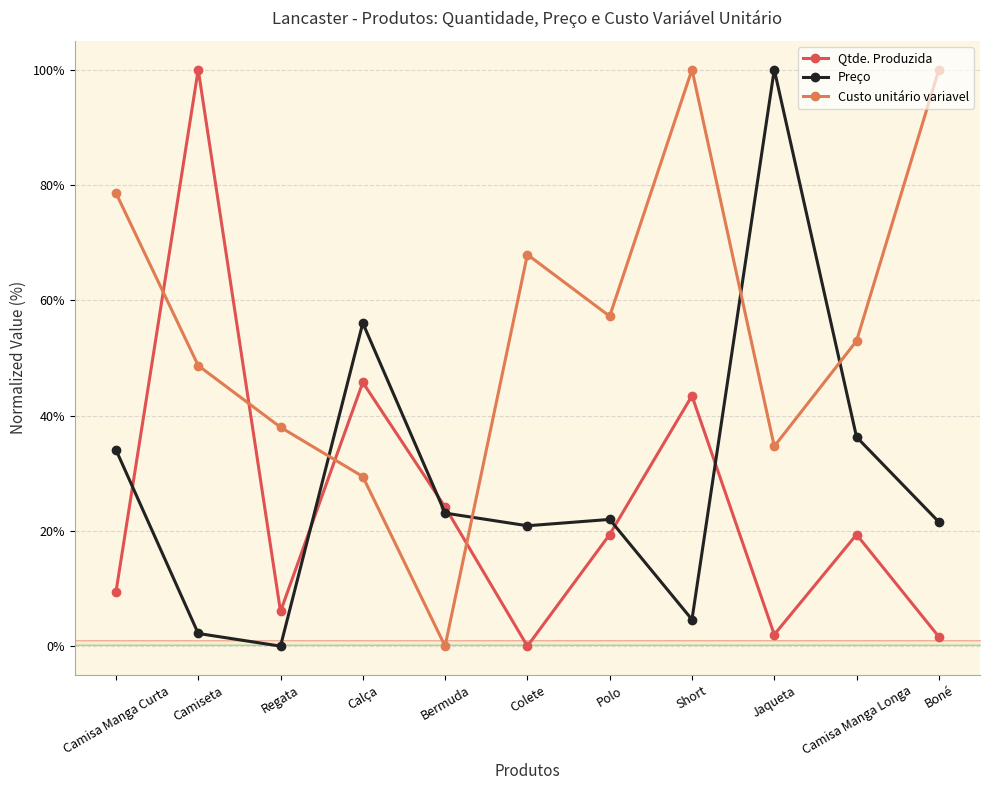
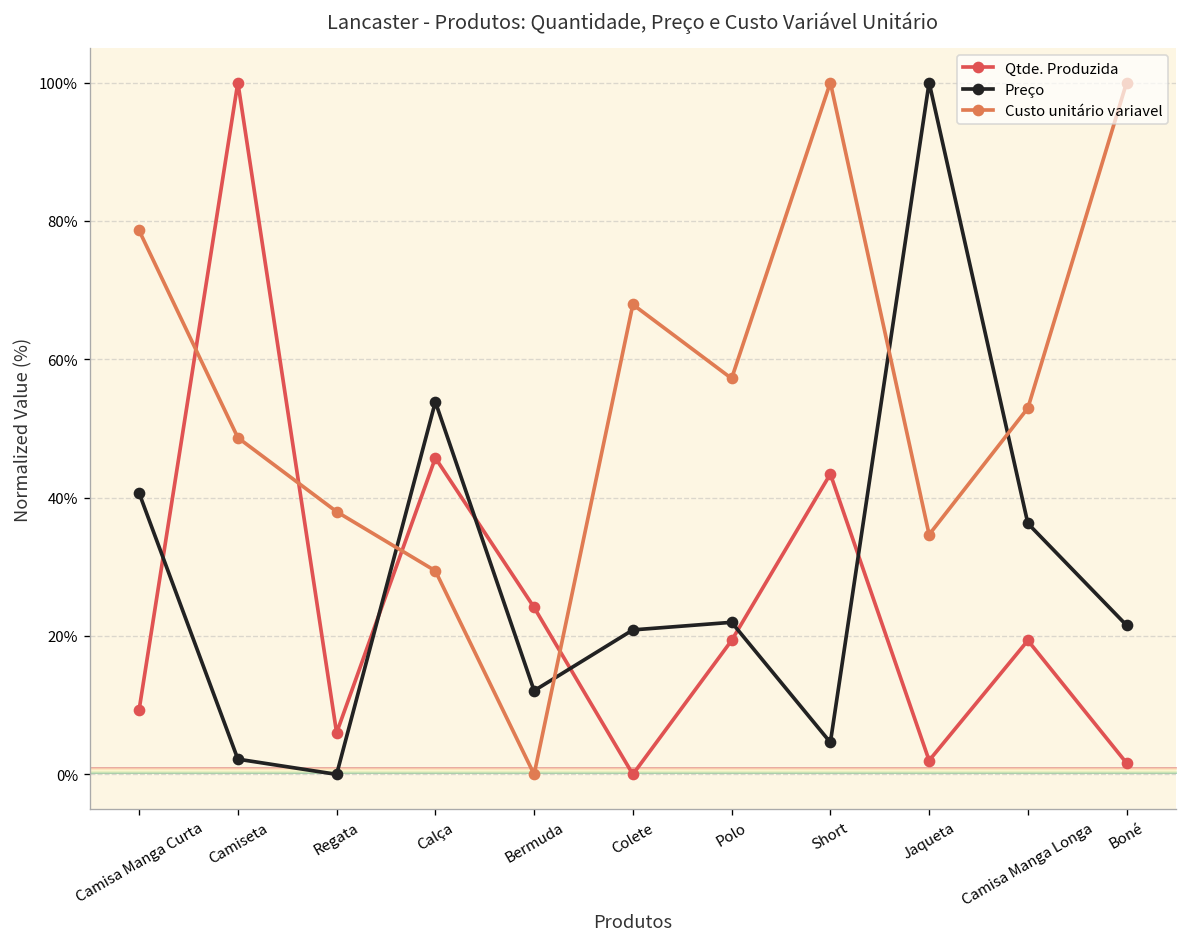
Preço, Camisa Manga Curta: 34% -> 41%
Preço, Calça: 56% -> 54%
Preço, Bermuda: 23% -> 12%
